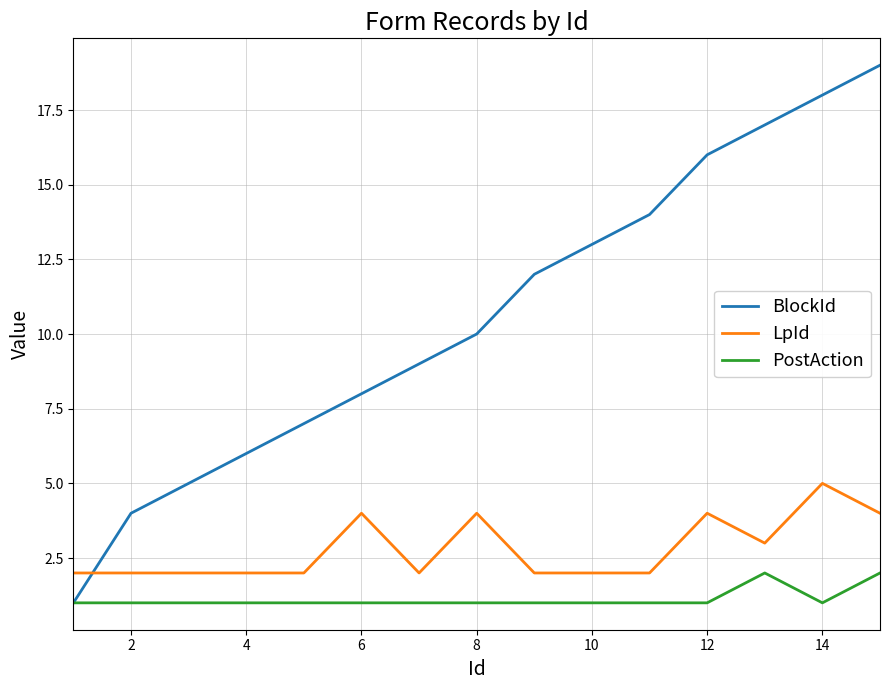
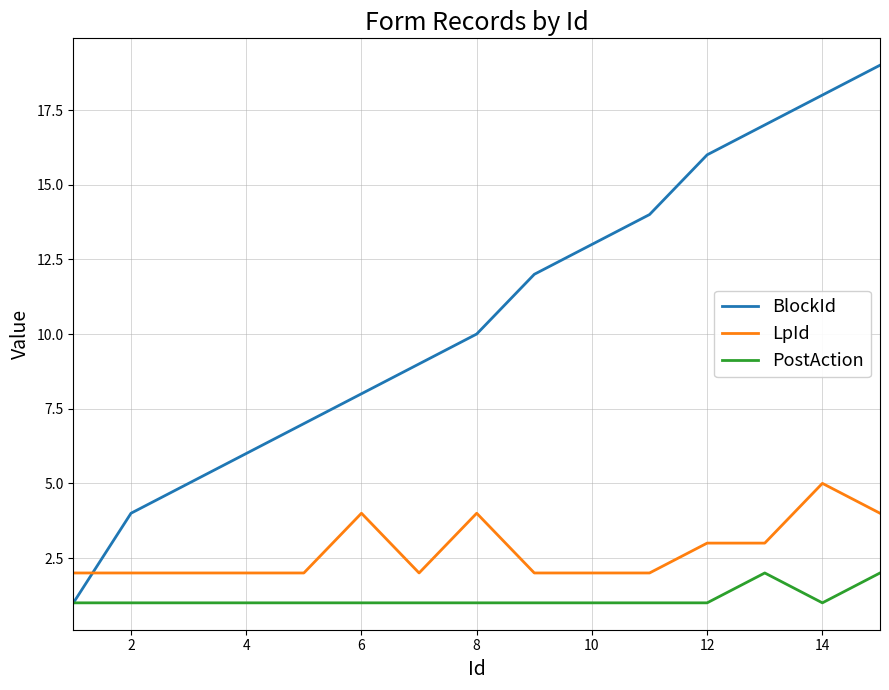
LpId, 12: 4 -> 3
